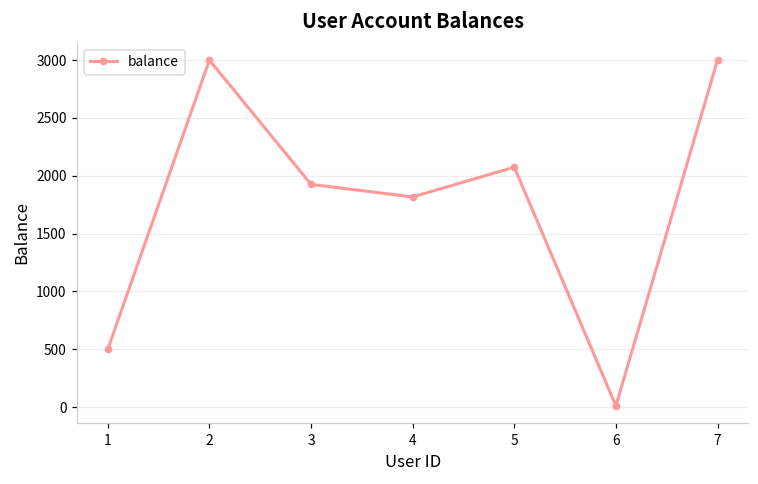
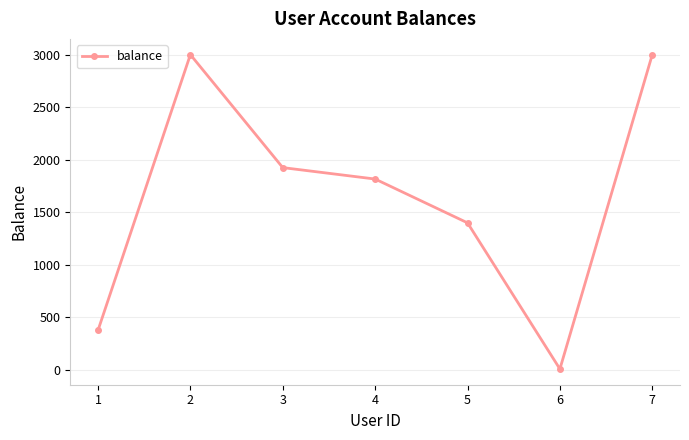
1: 500 -> 380
5: 2070 -> 1400
